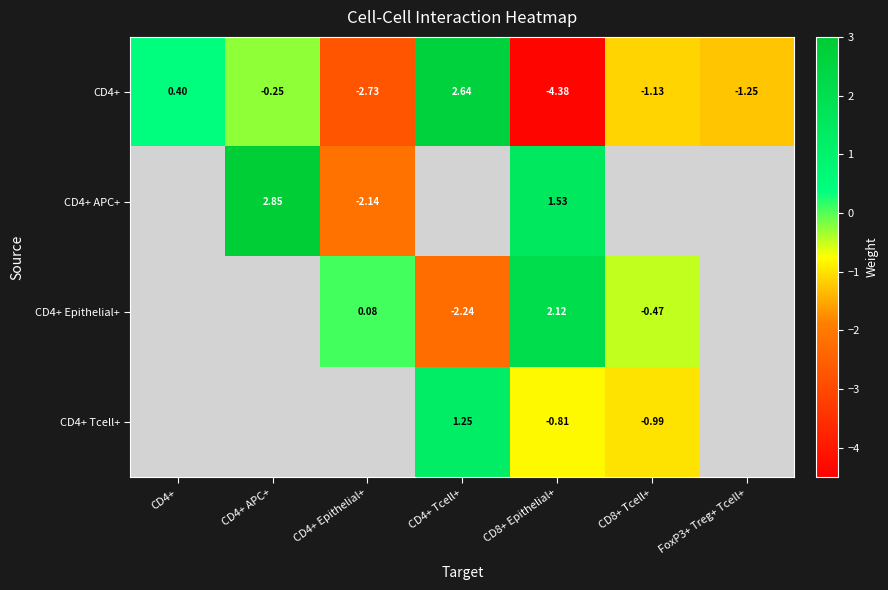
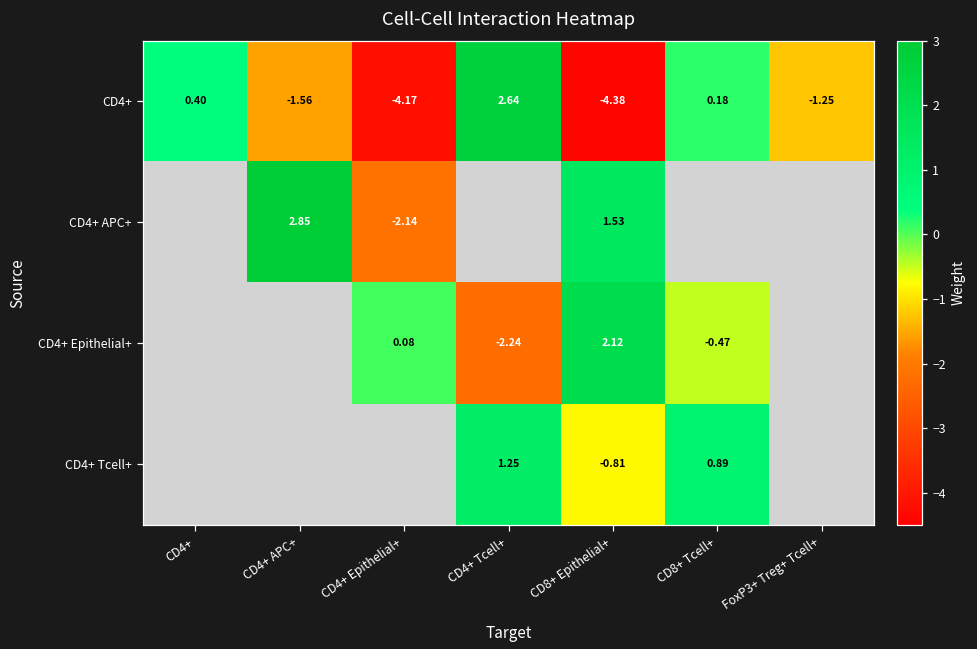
CD4+, CD4+ APC+: -0.25 -> -1.56
CD4+, CD4+ Epithelial+: -2.73 -> -4.17
CD4+, CD8+ Tcell+: -1.13 -> 0.18
CD4+ Tcell+, CD8+ Tcell+: -0.99 -> 0.89
